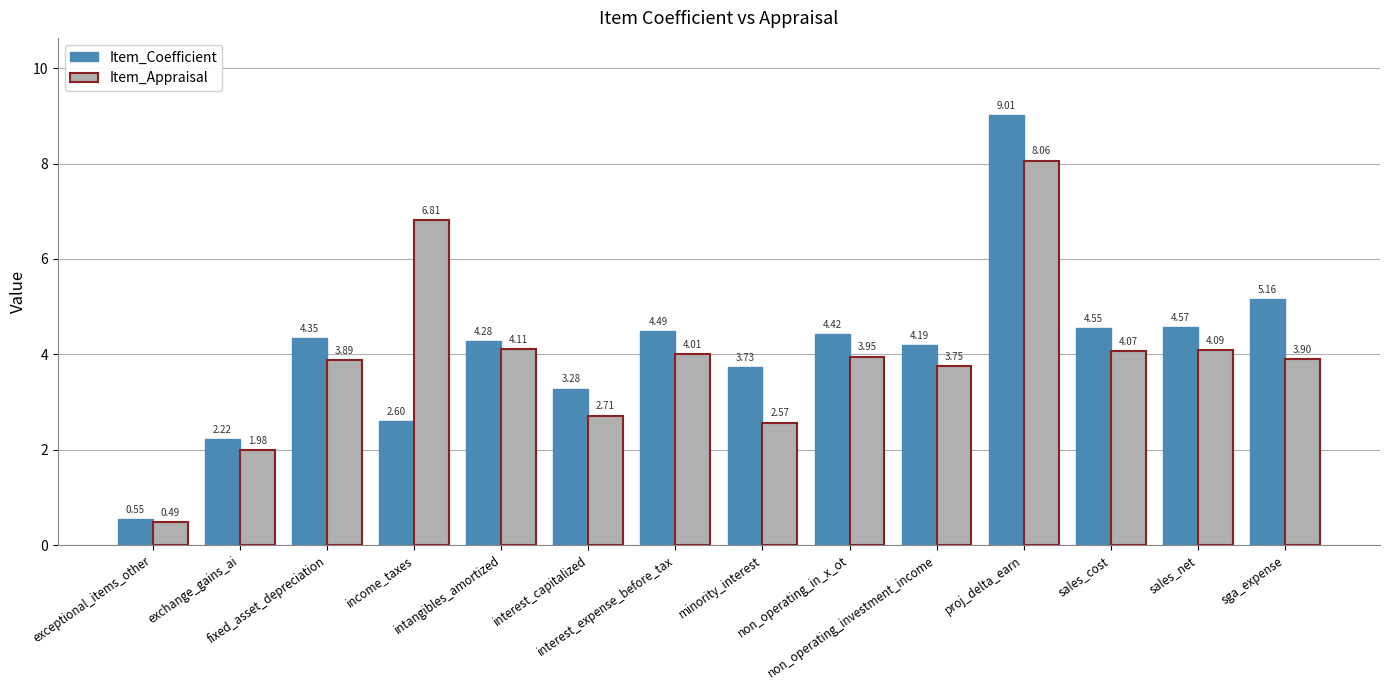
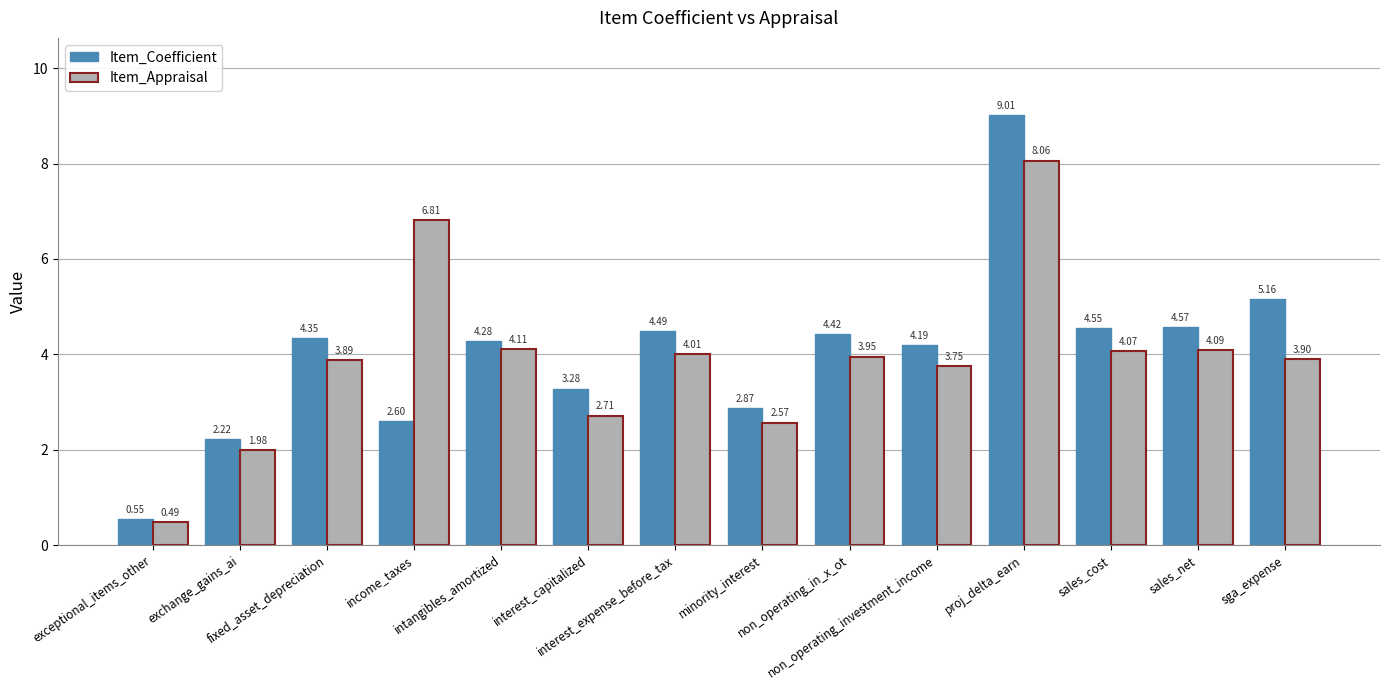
Item_Coefficient, minority_interest: 3.73 -> 2.87
